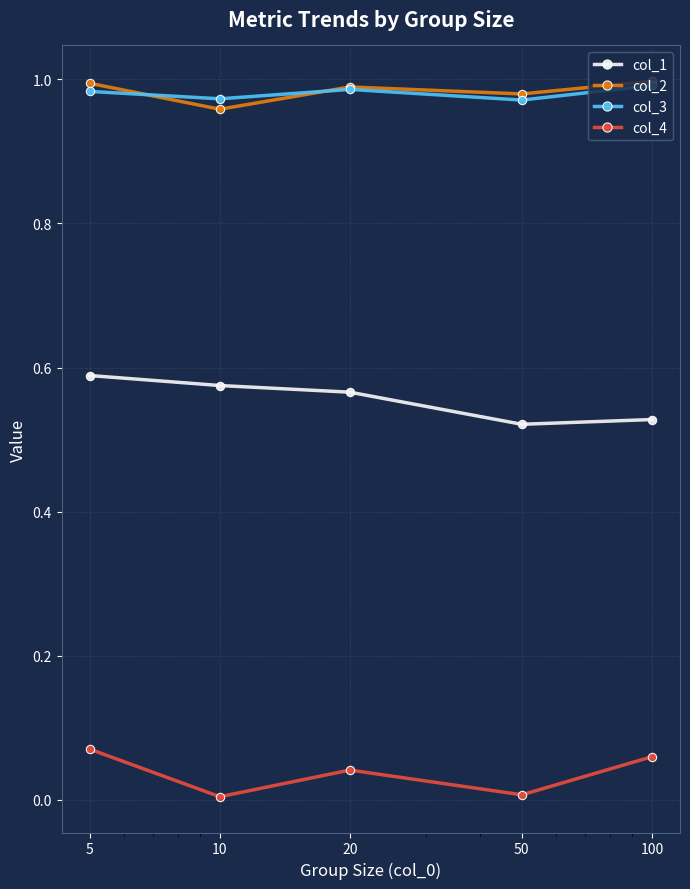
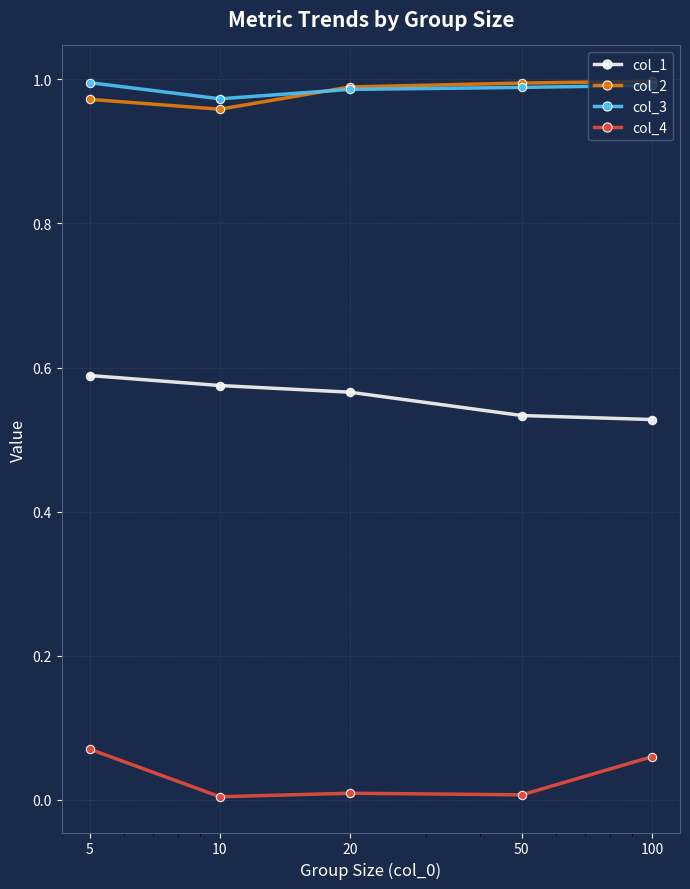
col_2, 5: 0.99 -> 0.97
col_3, 5: 0.98 -> 1.00
col_4, 20: 0.04 -> 0.01
col_1, 50: 0.52 -> 0.53
col_2, 50: 0.98 -> 0.99
col_3, 50: 0.97 -> 0.99
